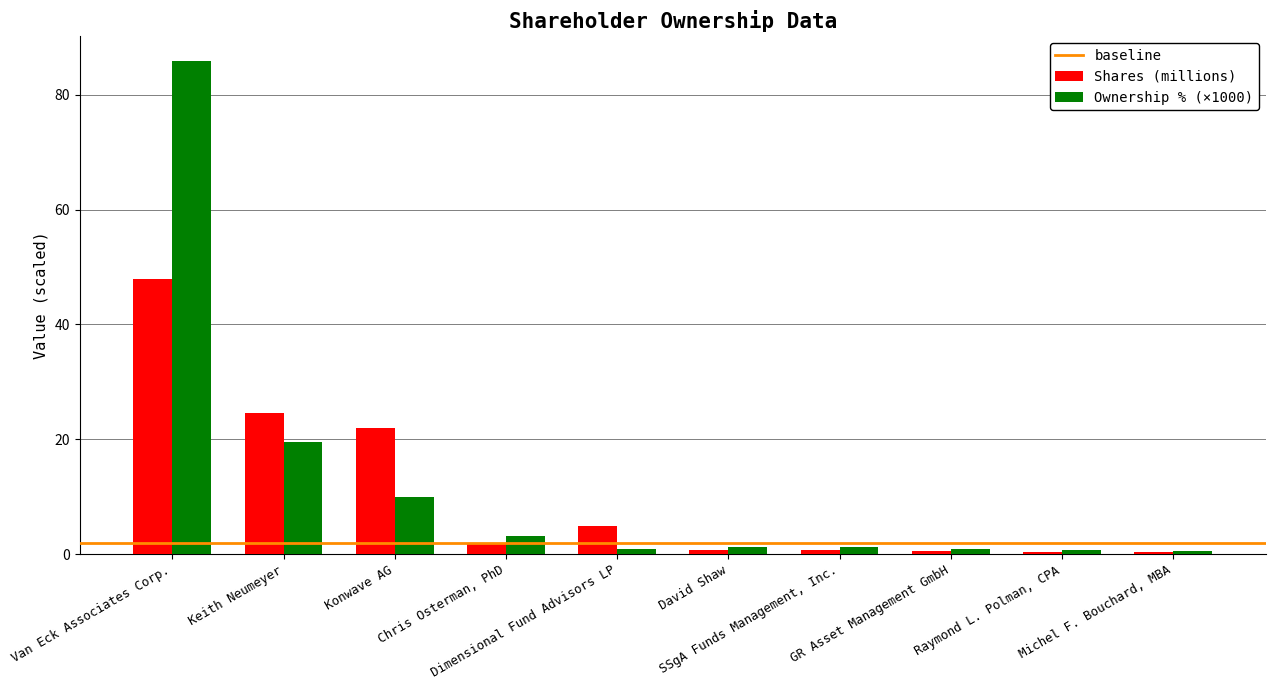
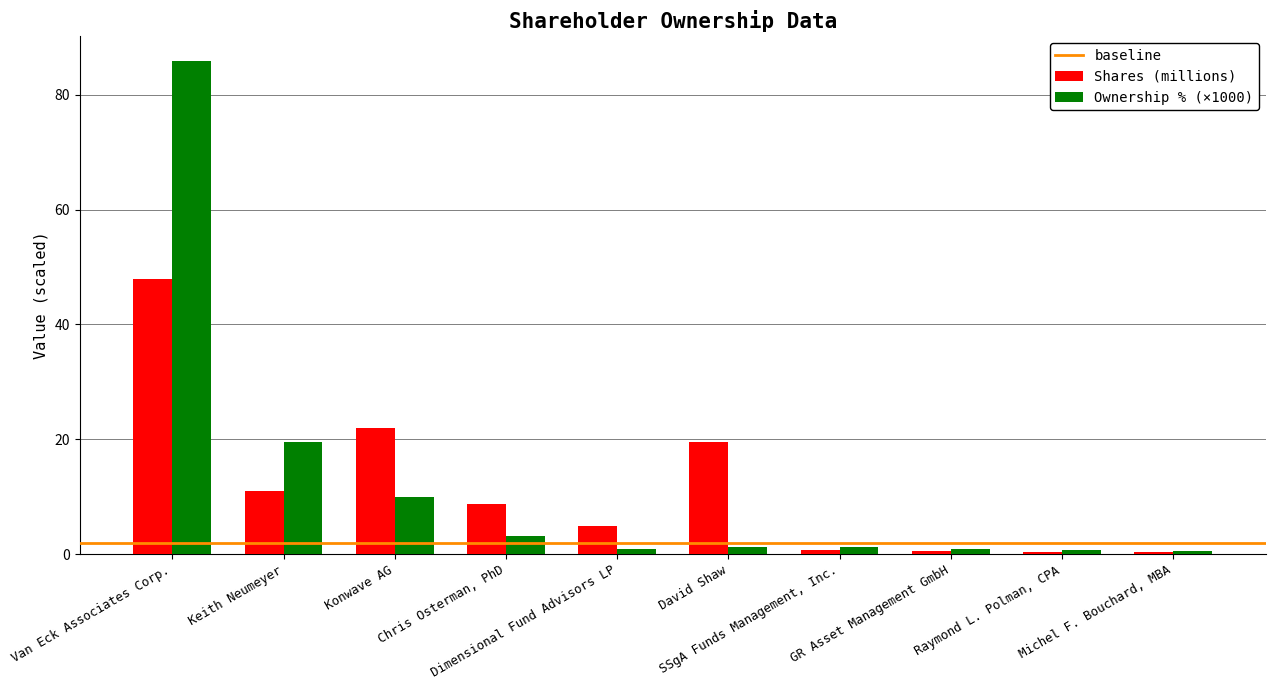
Shares (millions), Keith Neumeyer: 25 -> 11
Shares (millions), Chris Osterman, PhD: 2 -> 9
Shares (millions), David Shaw: 1 -> 20
